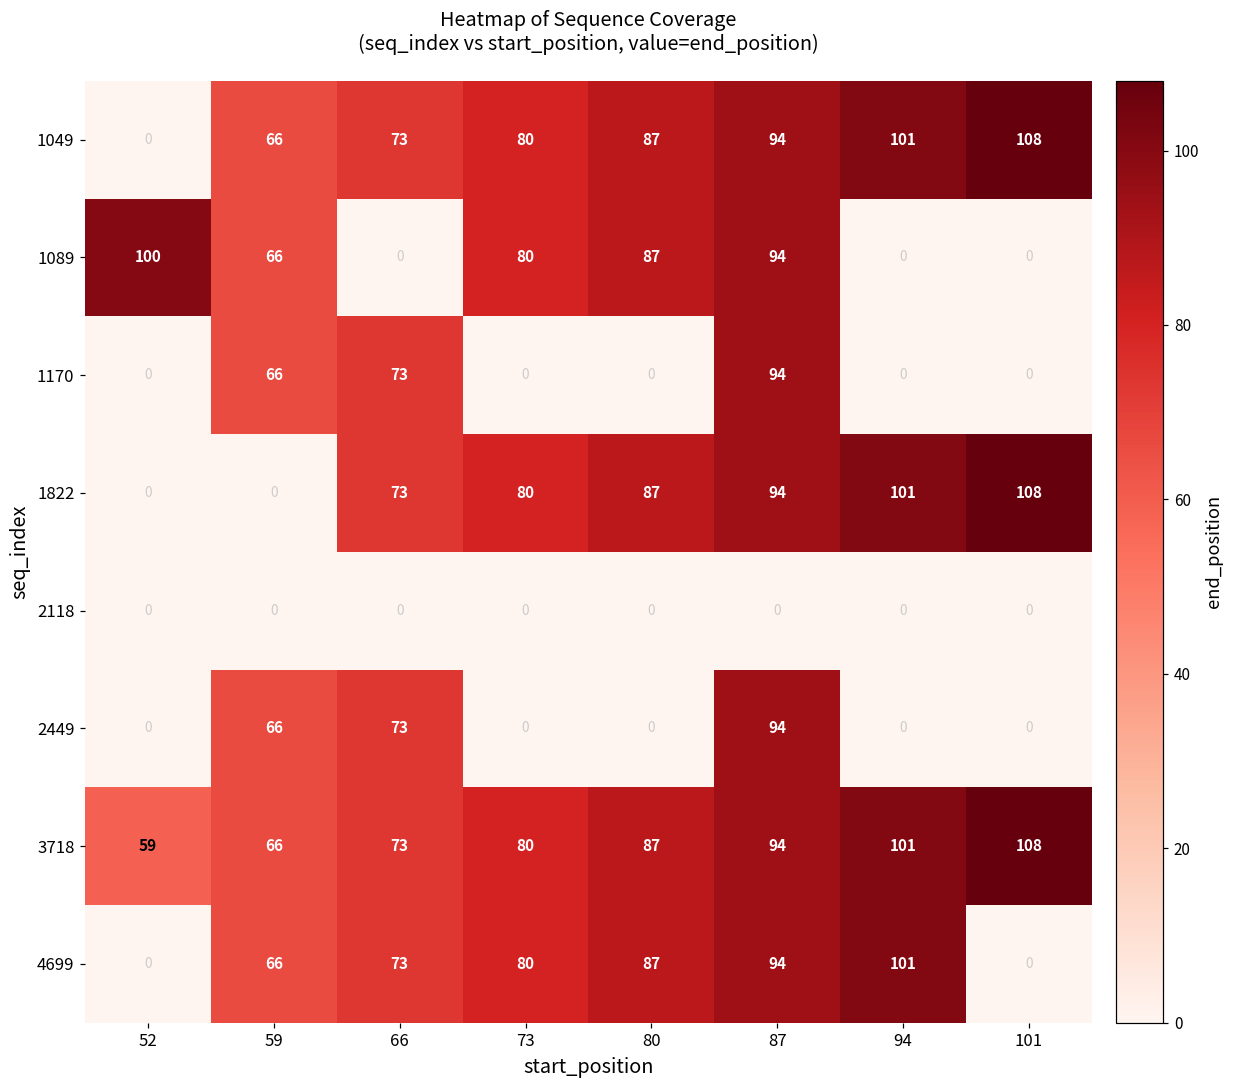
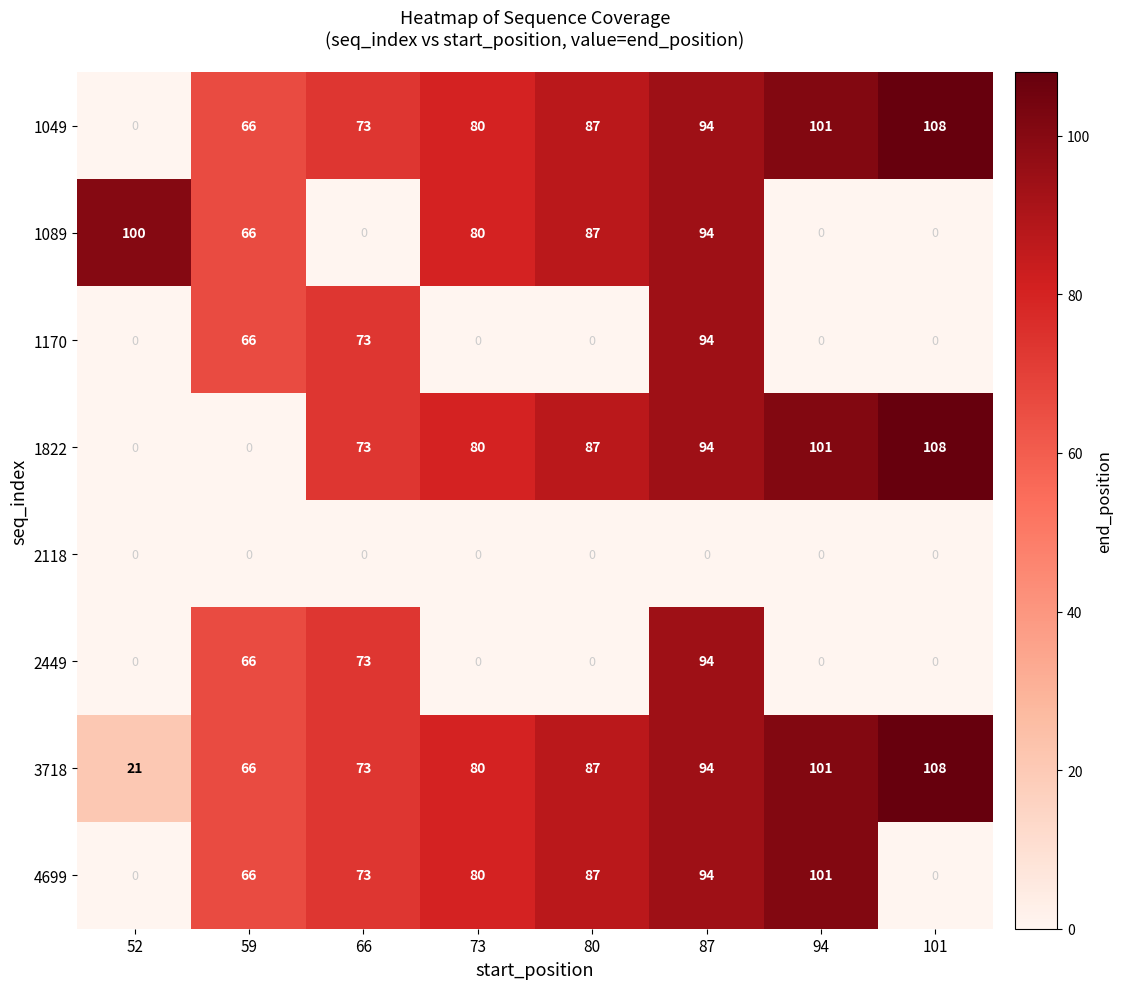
3718, 52: 59 -> 21
